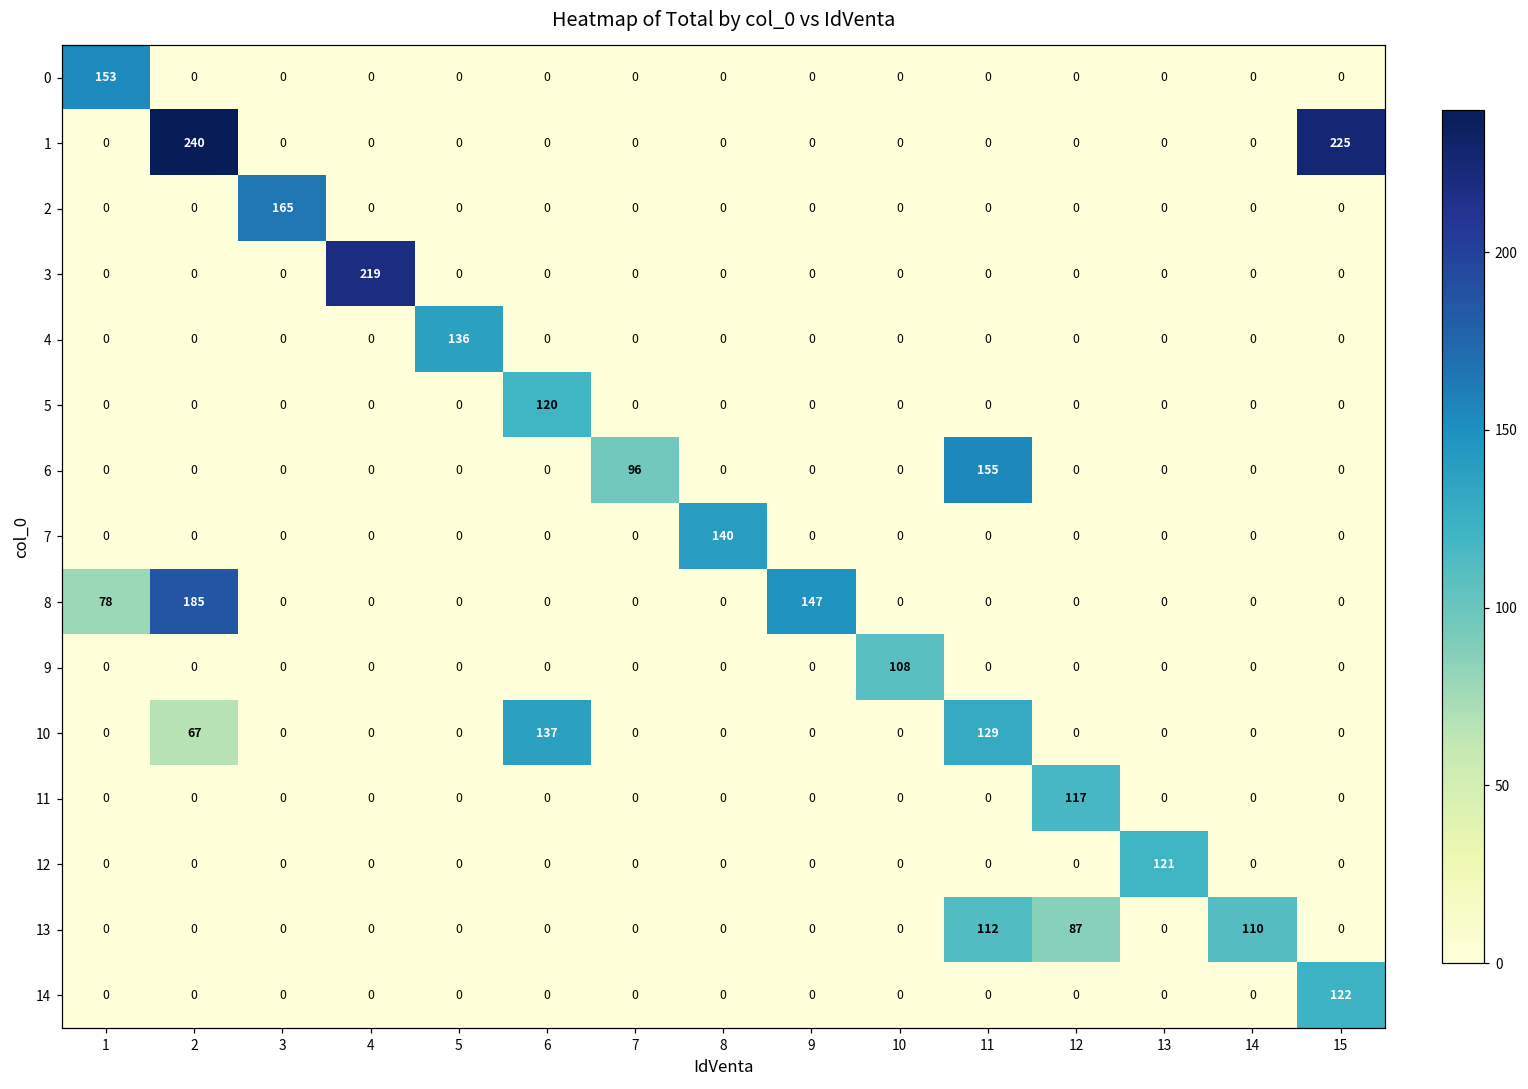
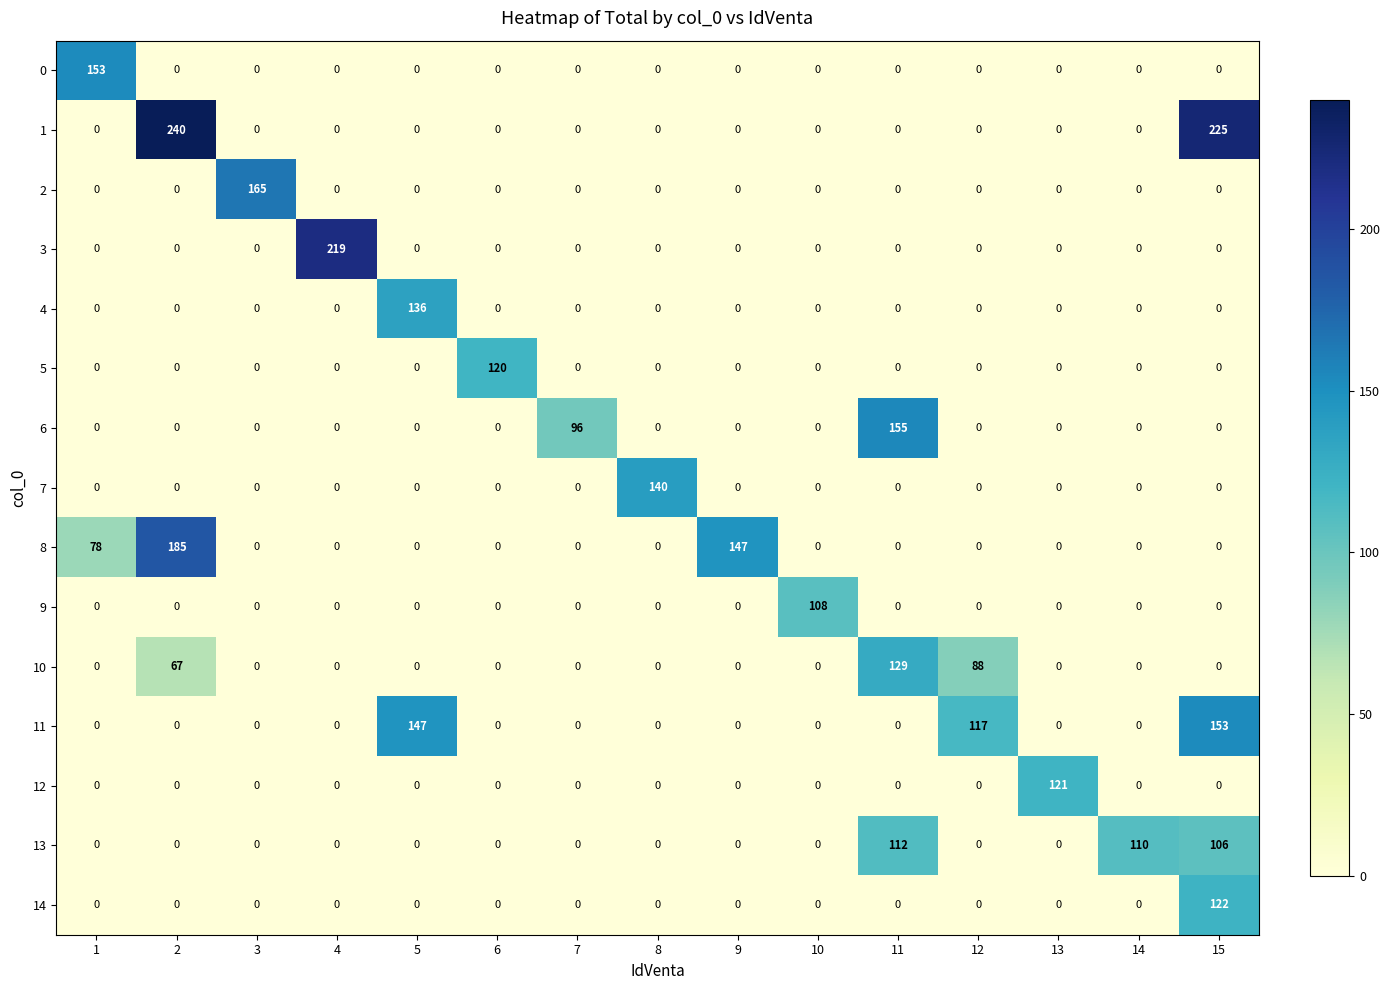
10, 6: 137 -> 0
10, 12: 0 -> 88
11, 5: 0 -> 147
11, 15: 0 -> 153
13, 12: 87 -> 0
13, 15: 0 -> 106
